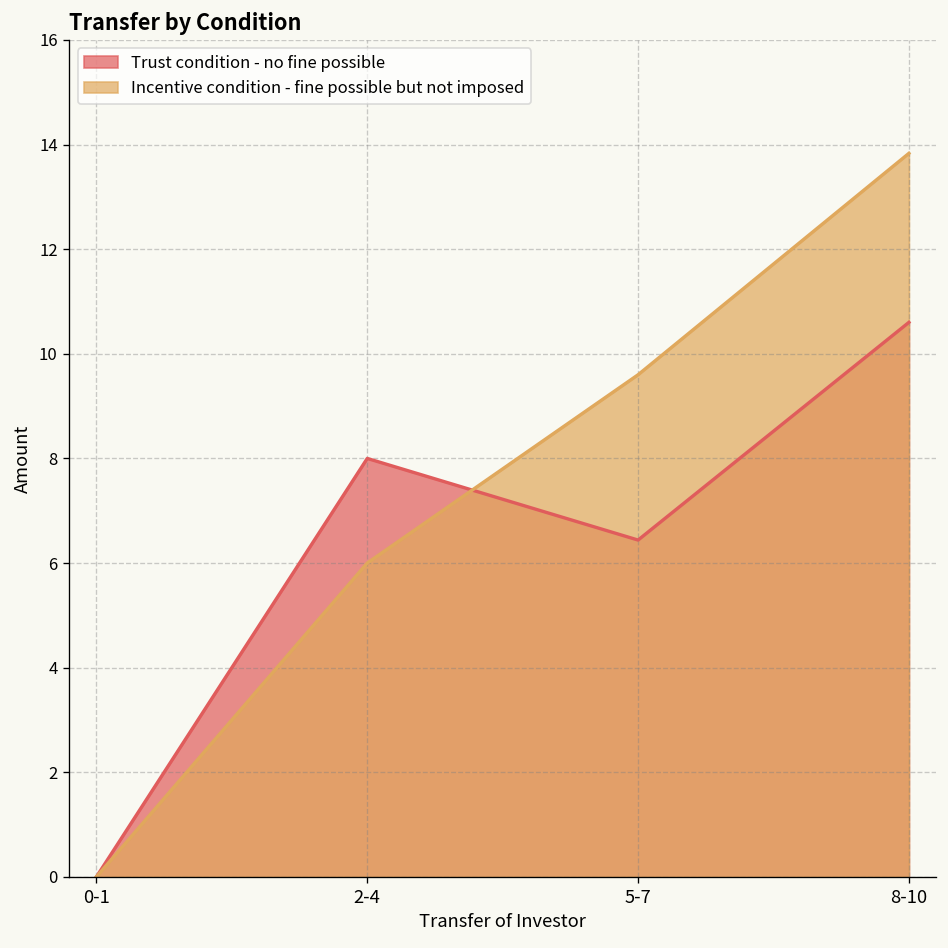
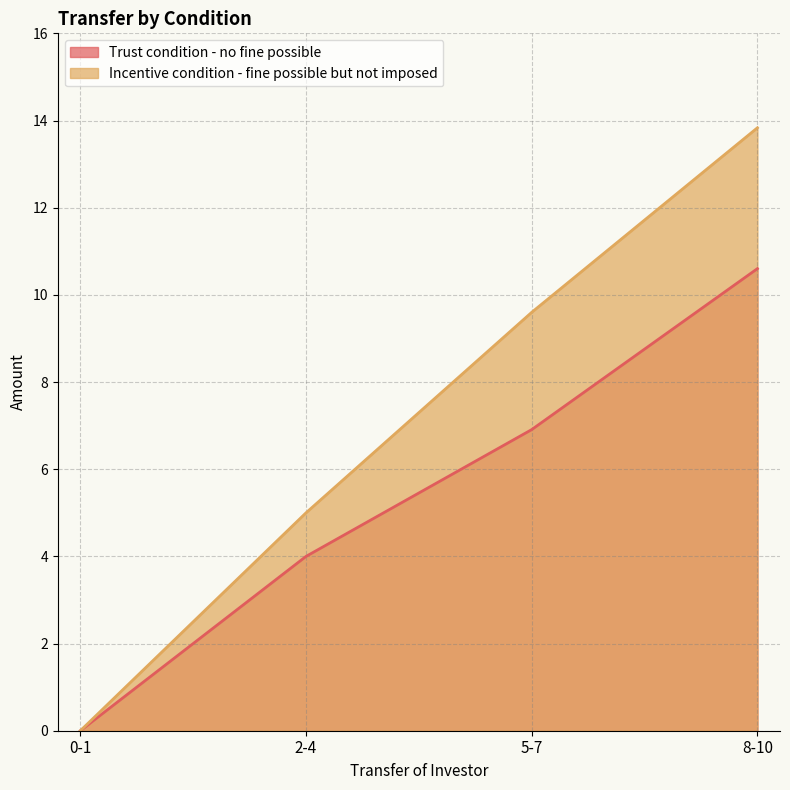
Trust condition - no fine possible, 2-4: 8 -> 4
Incentive condition - fine possible but not imposed, 2-4: 6 -> 5
Trust condition - no fine possible, 5-7: 6.4 -> 6.9
